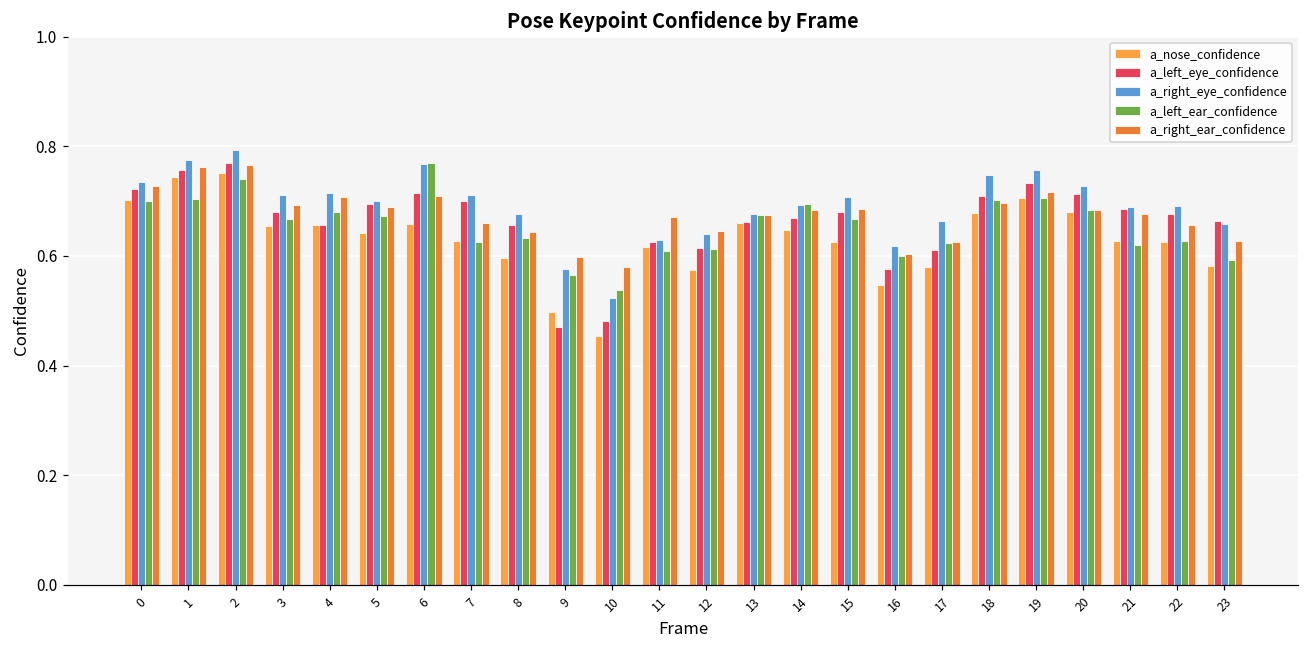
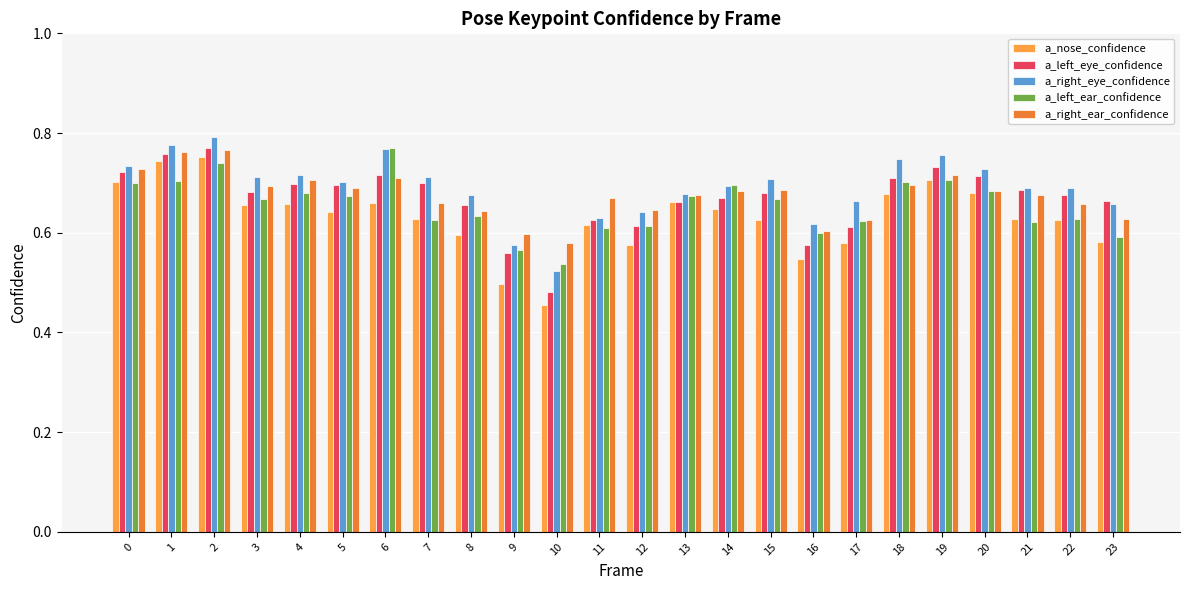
a_left_eye_confidence, 4: 0.66 -> 0.70
a_left_eye_confidence, 9: 0.47 -> 0.56
